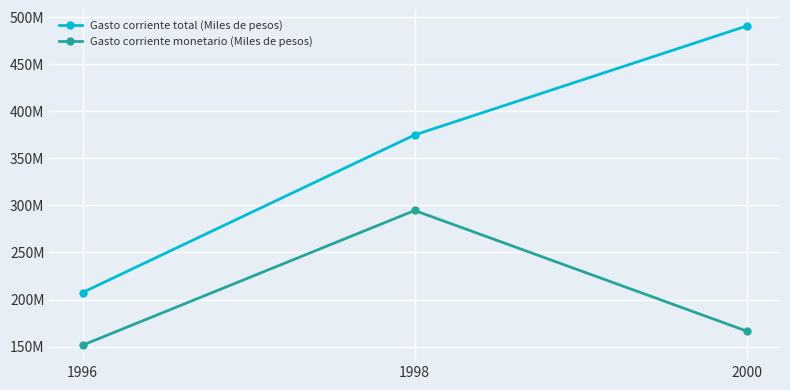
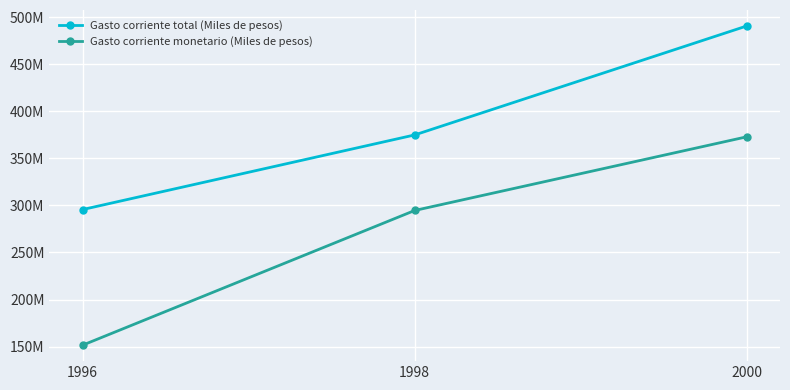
Gasto corriente total (Miles de pesos), 1996: 210000000 -> 300000000
Gasto corriente monetario (Miles de pesos), 2000: 170000000 -> 370000000
